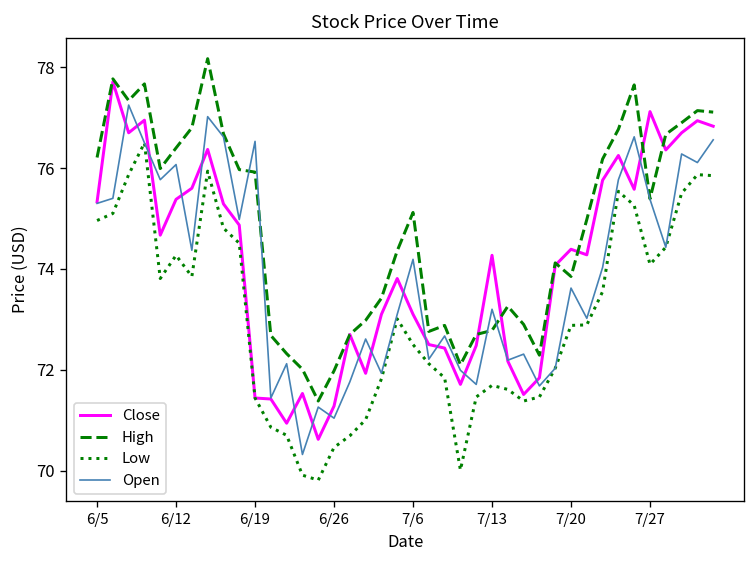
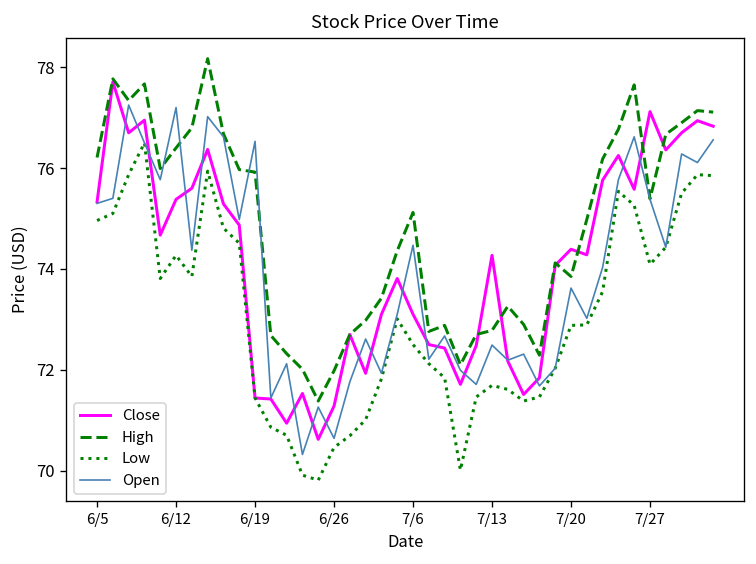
Open, 6/12: 76.1 -> 77.2
Open, 6/26: 71.0 -> 70.6
Open, 7/6: 74.2 -> 74.5
Open, 7/13: 73.2 -> 72.5
